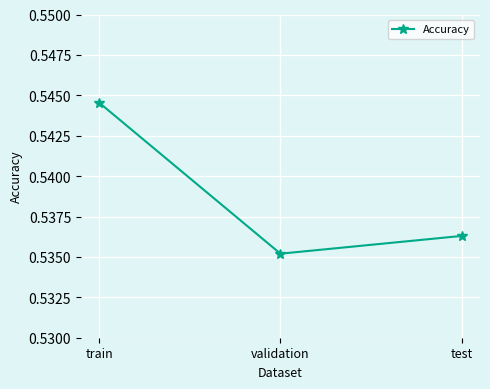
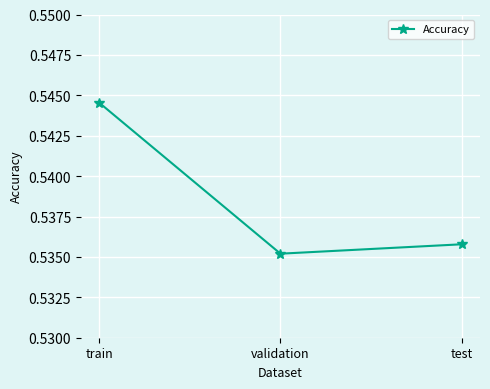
test: 0.5363 -> 0.5358
